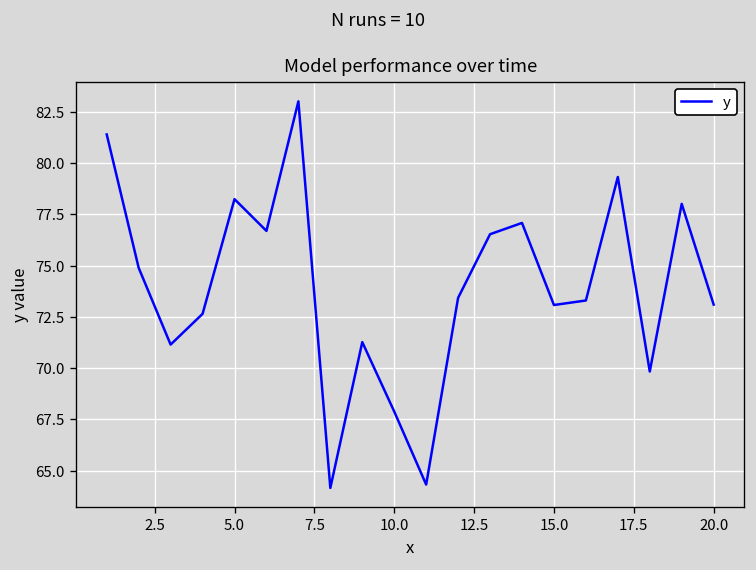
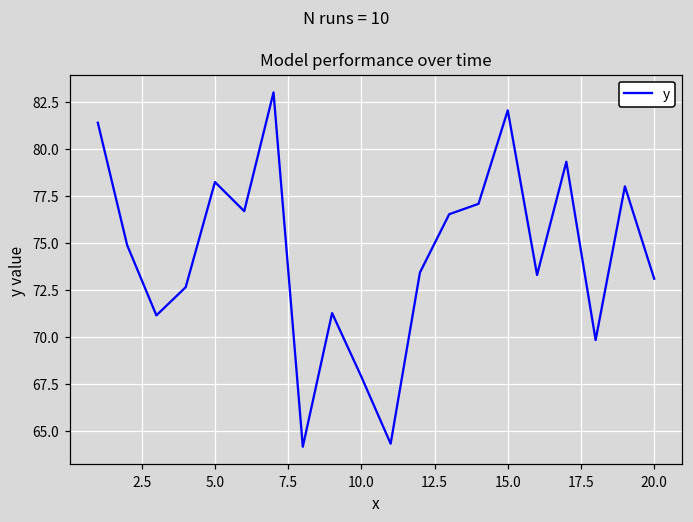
15.0: 73.1 -> 82.1
